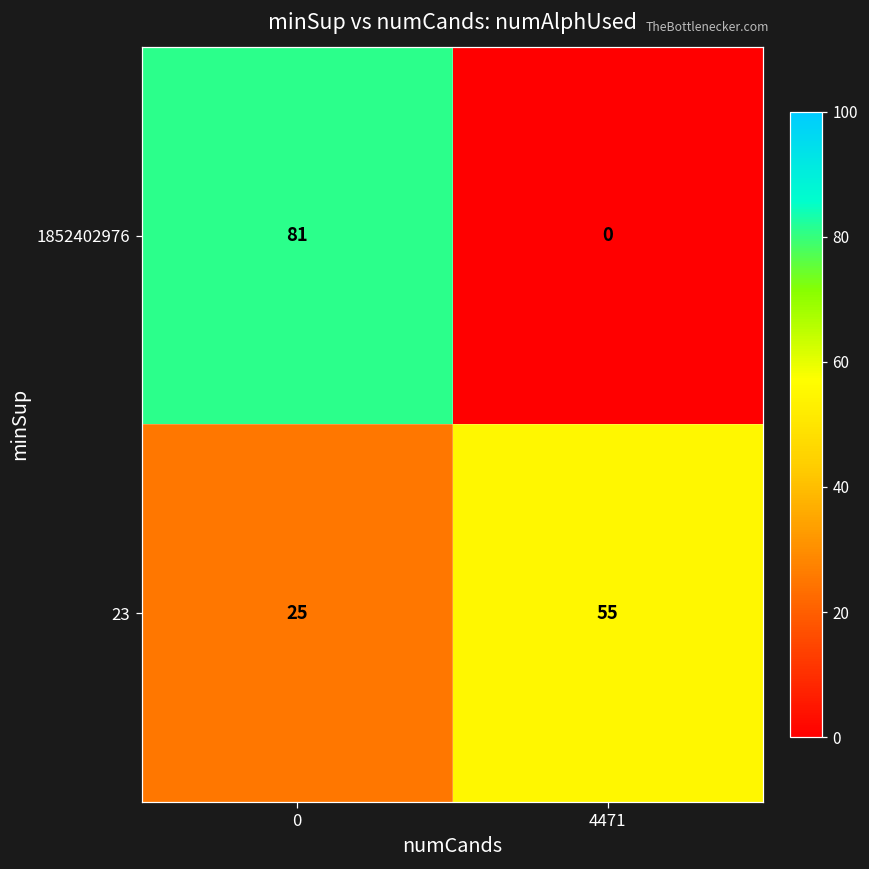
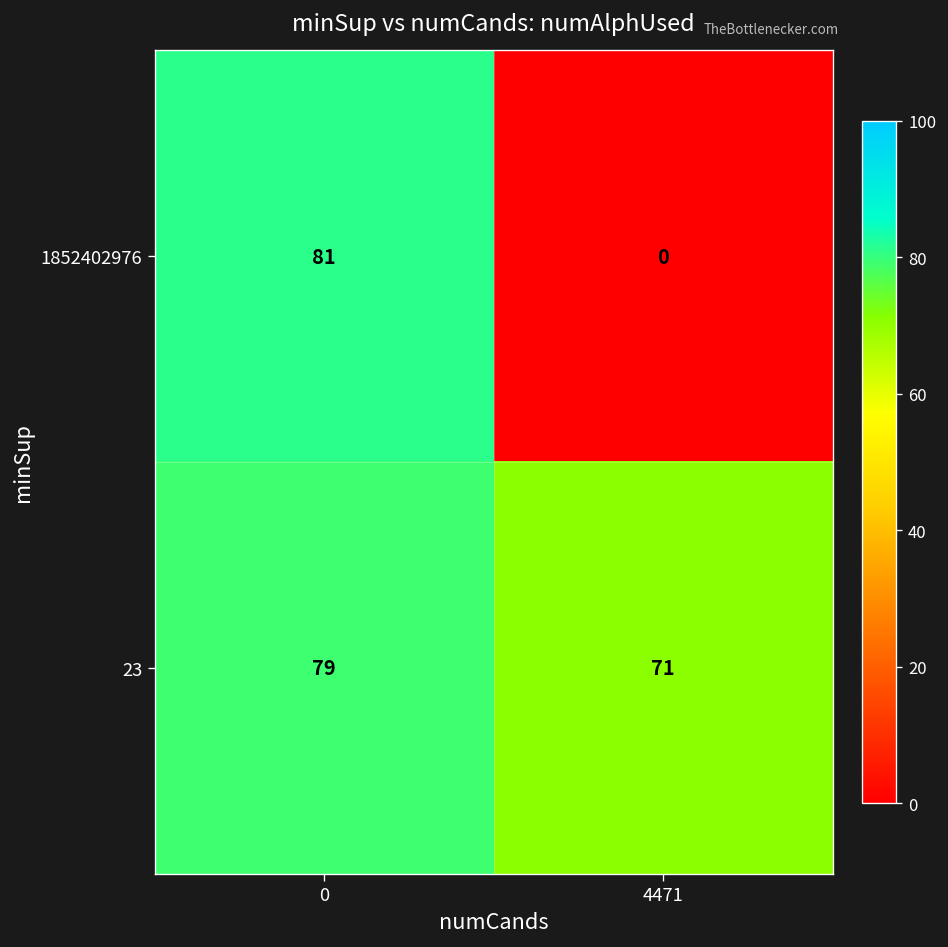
23, 0: 25 -> 79
23, 4471: 55 -> 71
